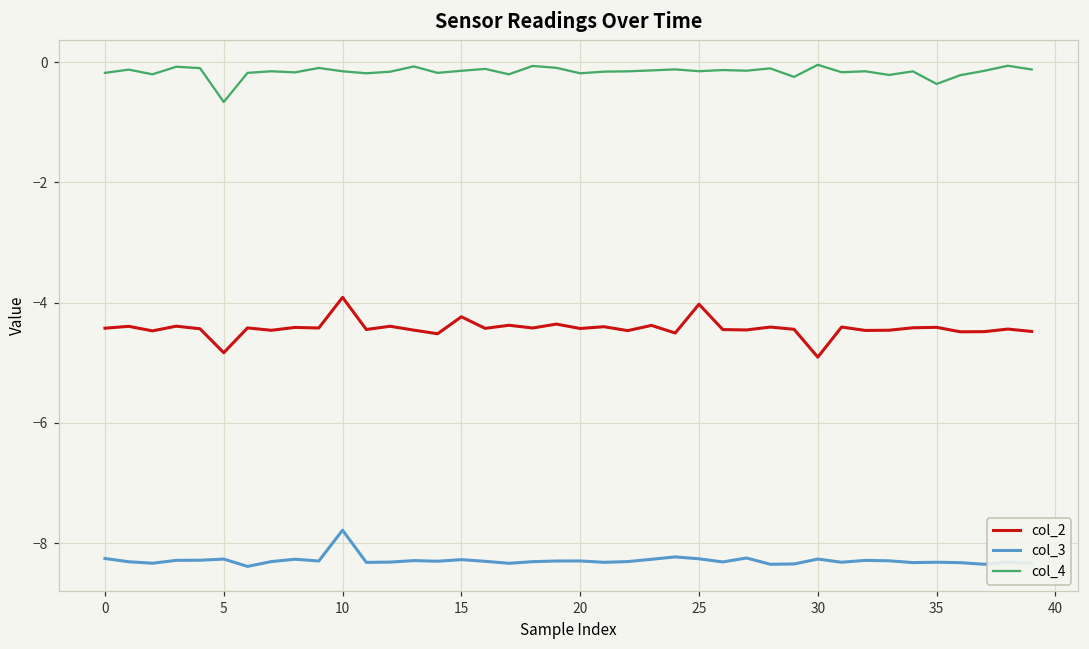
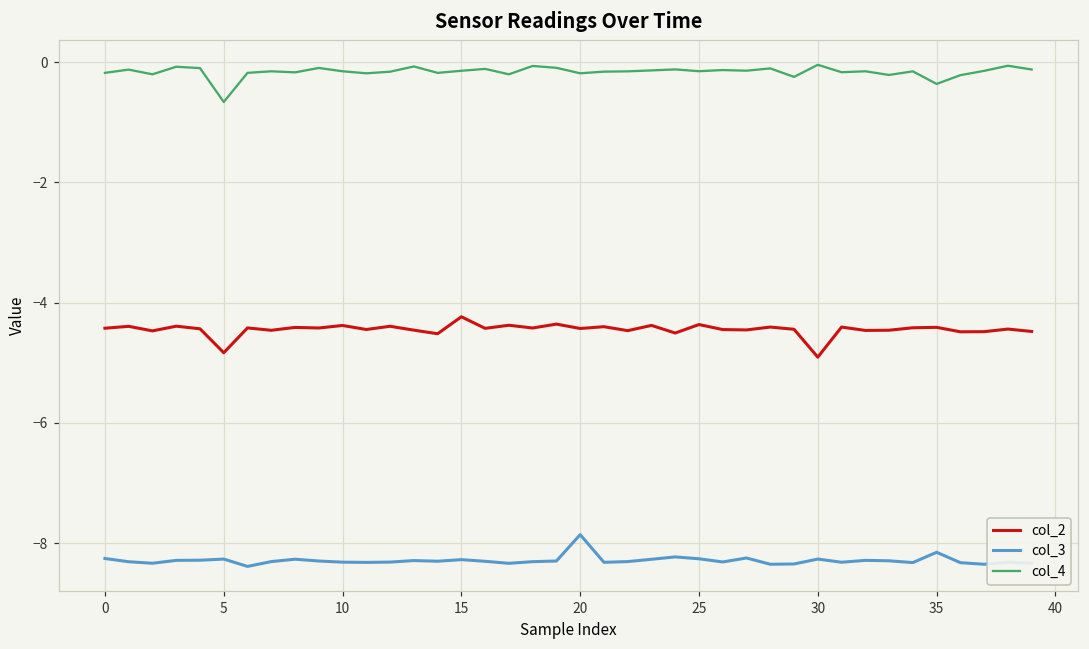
col_2, 10: -3.9 -> -4.4
col_3, 10: -7.8 -> -8.3
col_3, 20: -8.3 -> -7.9
col_2, 25: -4.0 -> -4.4
col_3, 35: -8.3 -> -8.2
